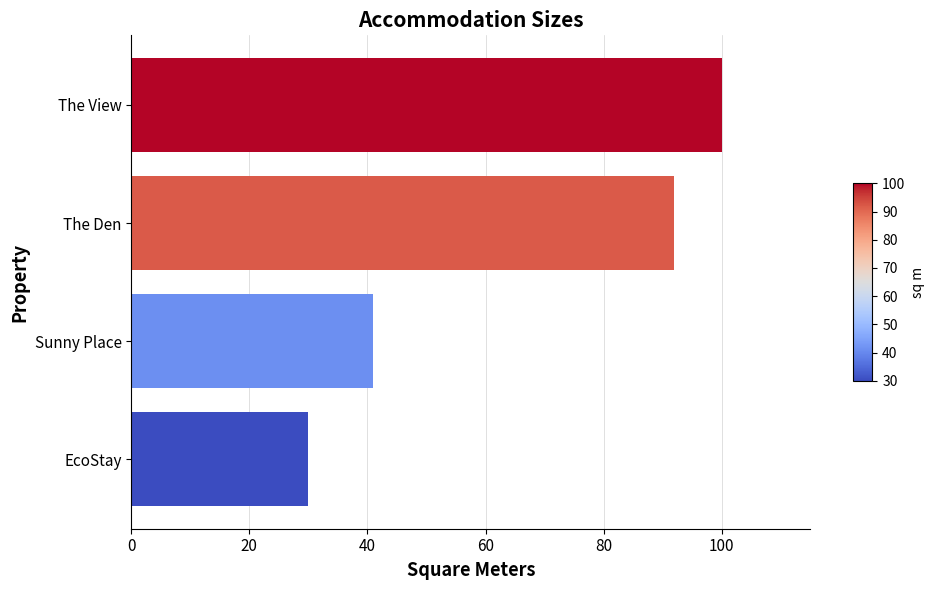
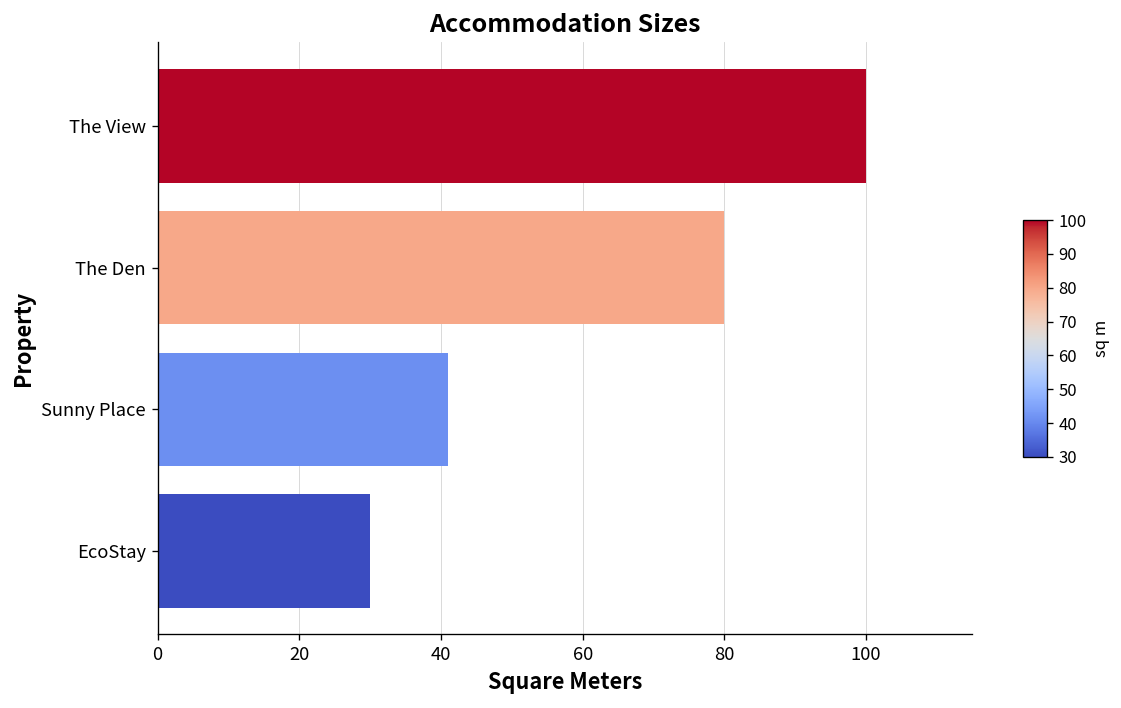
The Den: 92 -> 80
